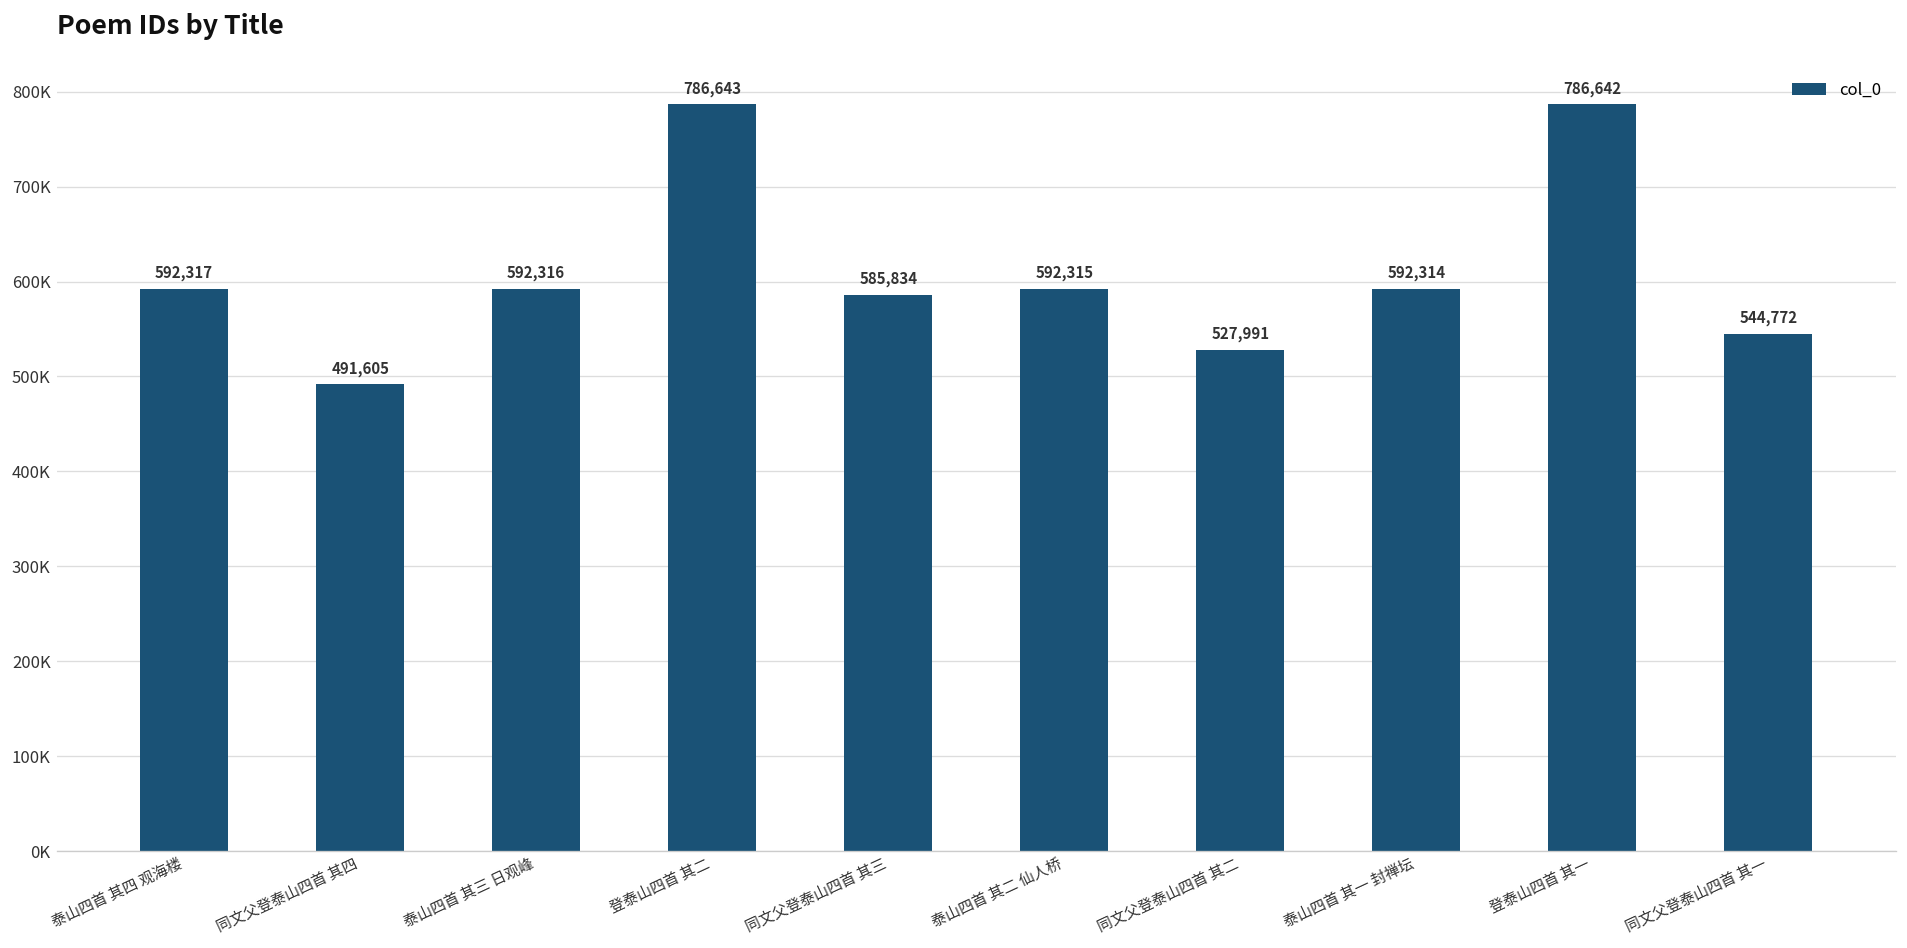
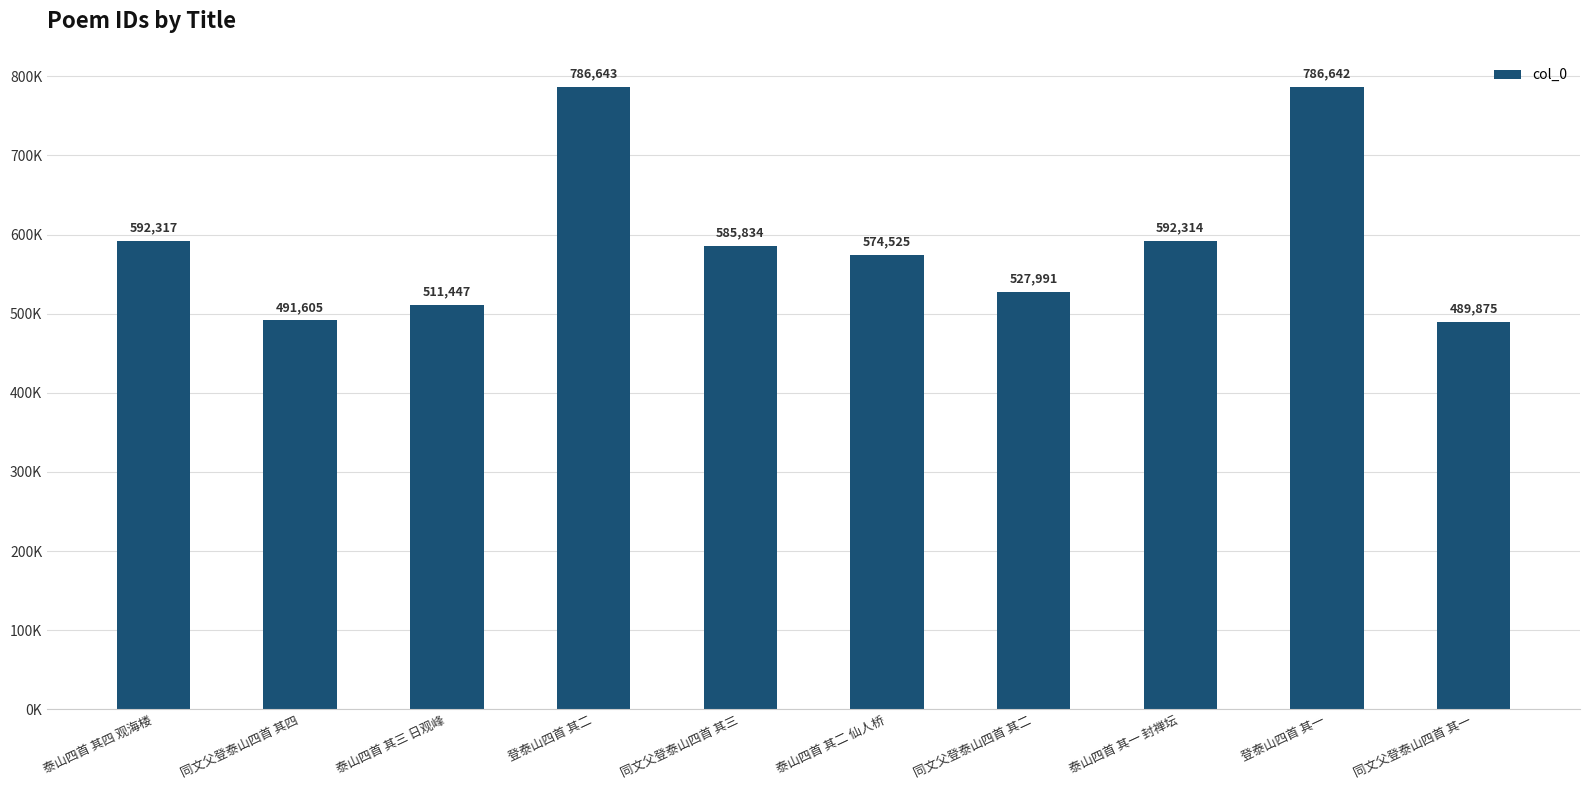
泰山四首 其三 日观峰: 592,316 -> 511,447
泰山四首 其二 仙人桥: 592,315 -> 574,525
同文父登泰山四首 其一: 544,772 -> 489,875
